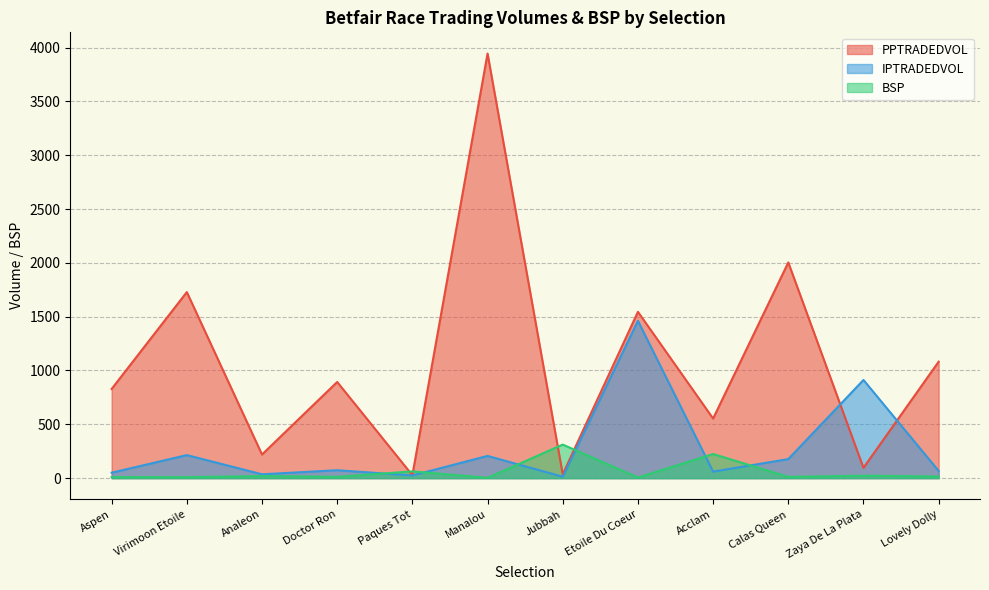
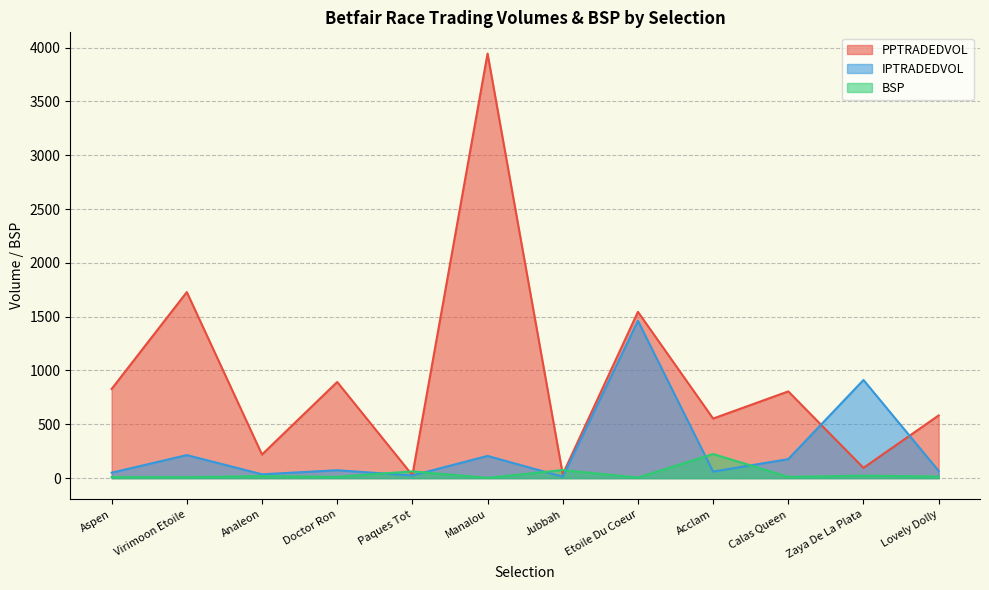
BSP, Jubbah: 310 -> 80
PPTRADEDVOL, Calas Queen: 2000 -> 810
PPTRADEDVOL, Lovely Dolly: 1080 -> 580
